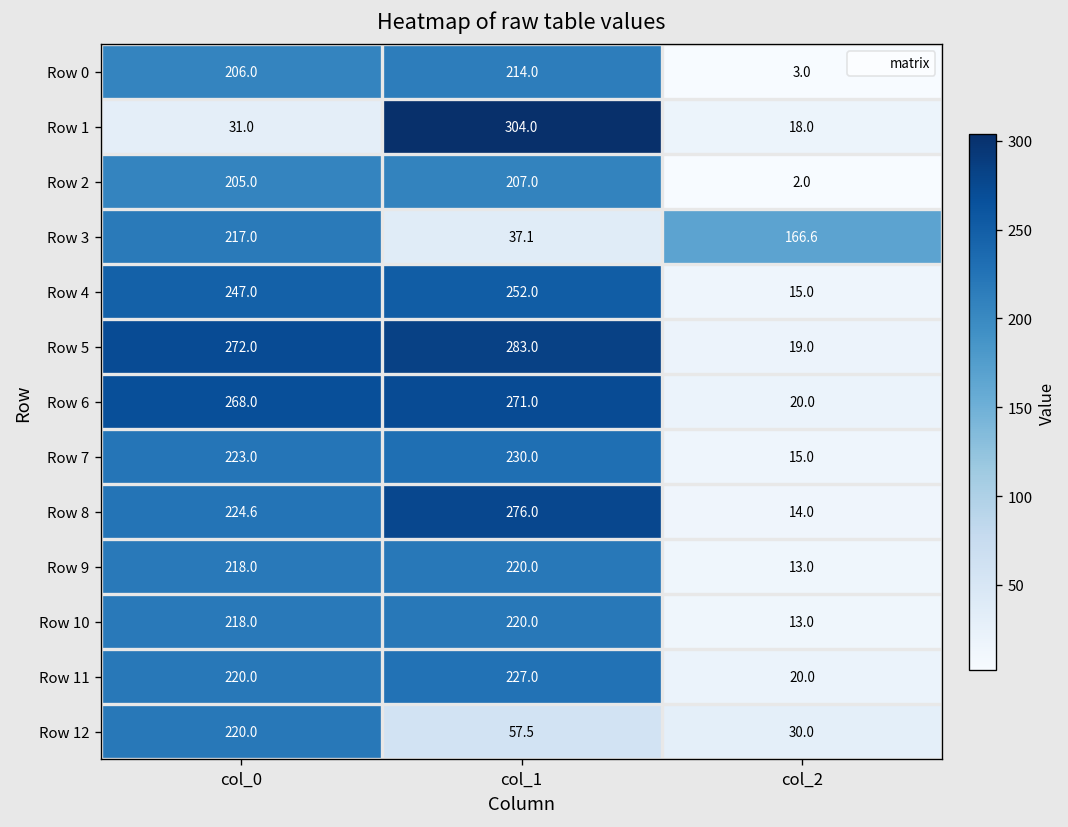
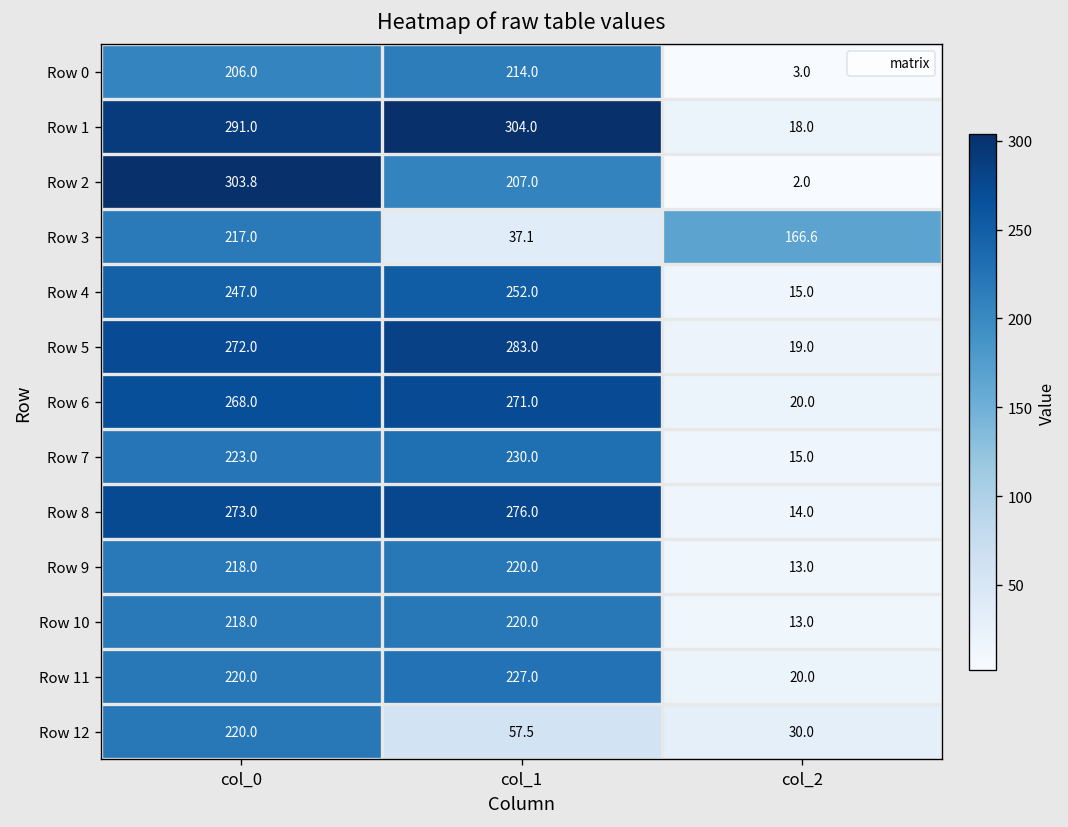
Row 1, col_0: 31.0 -> 291.0
Row 2, col_0: 205.0 -> 303.8
Row 8, col_0: 224.6 -> 273.0
